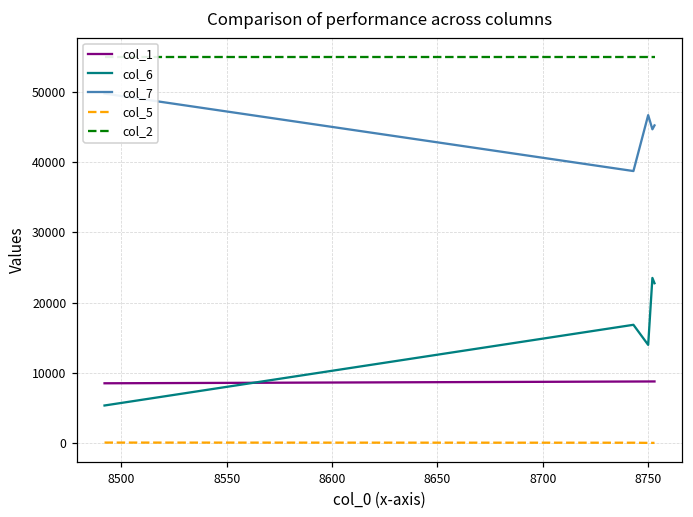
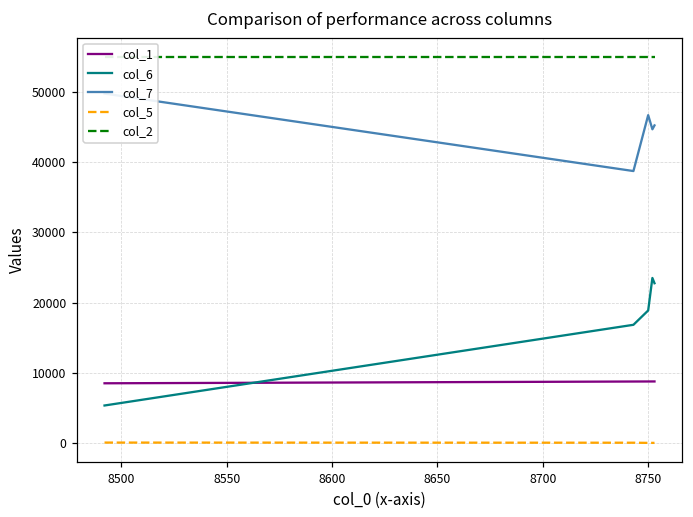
col_6, 8750: 14000 -> 19000
